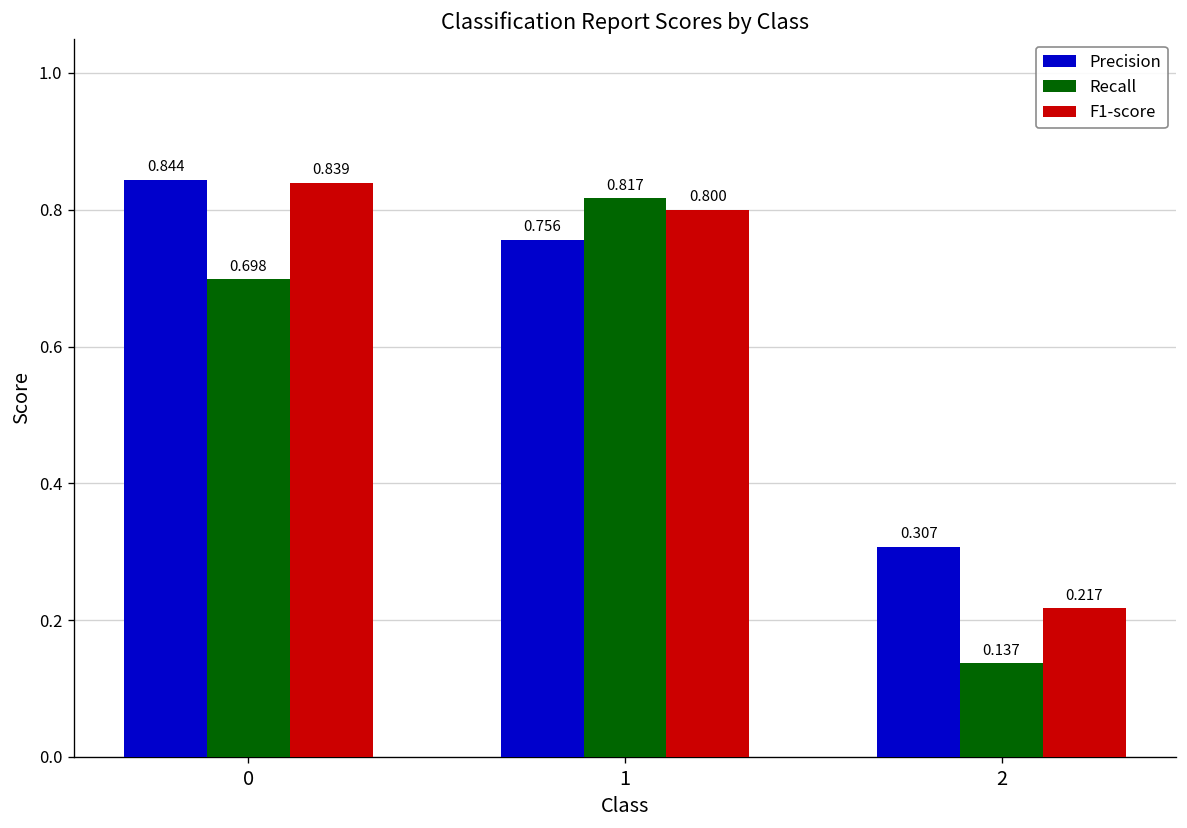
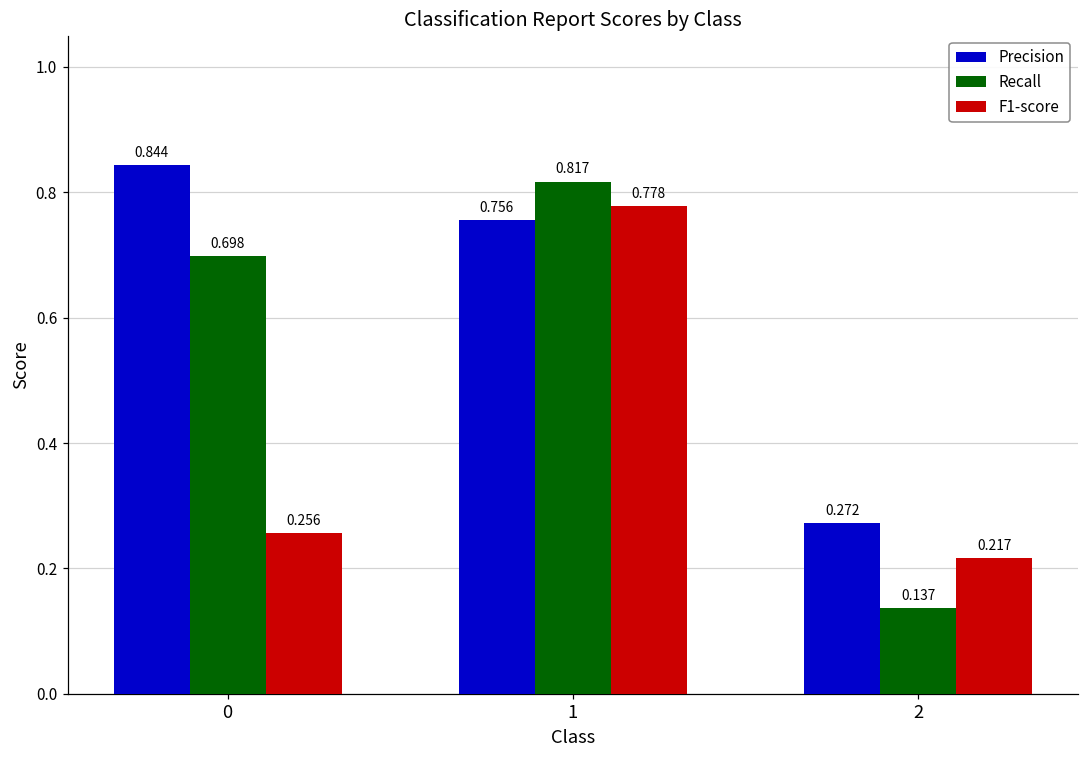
F1-score, 0: 0.839 -> 0.256
F1-score, 1: 0.800 -> 0.778
Precision, 2: 0.307 -> 0.272
